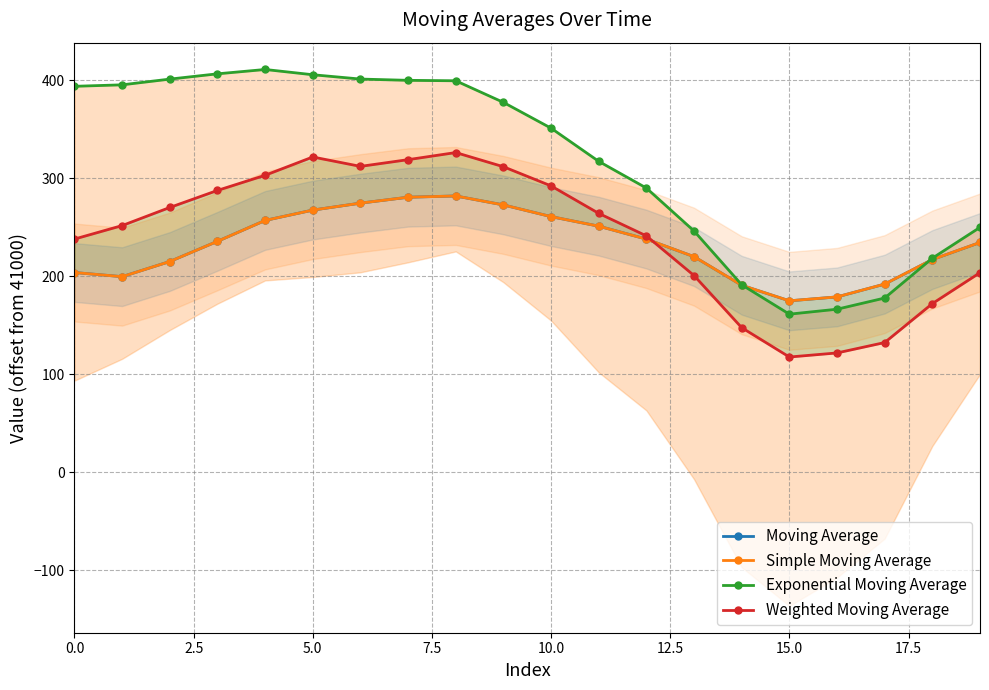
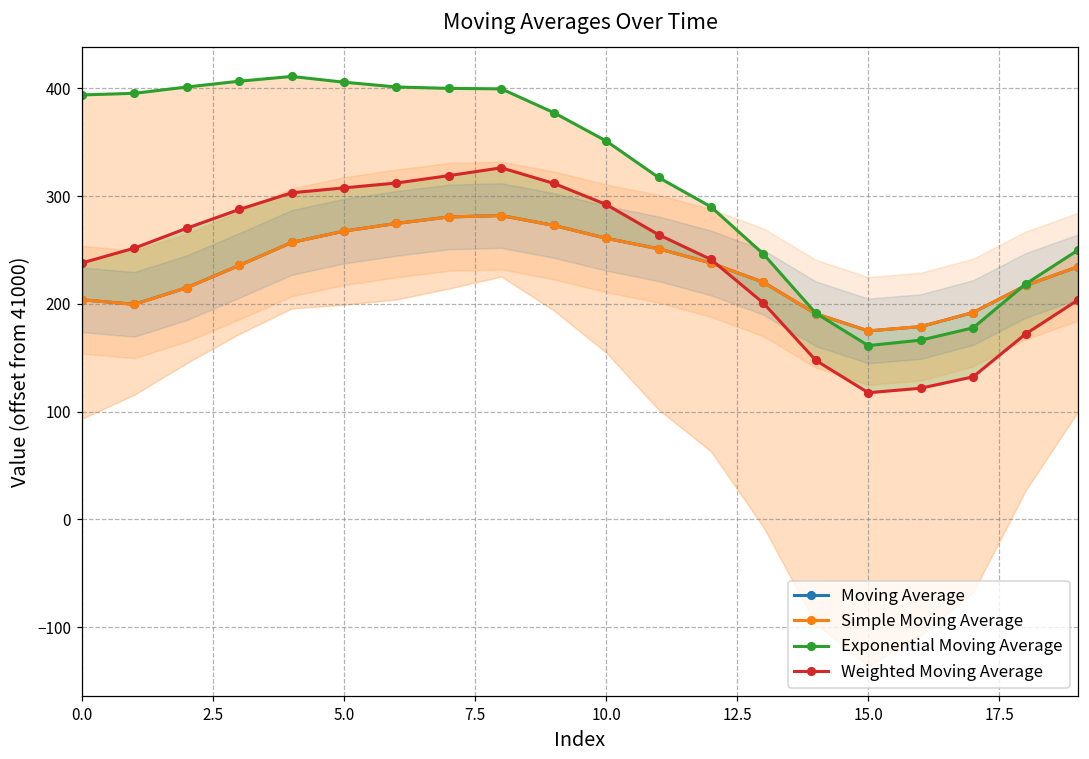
Weighted Moving Average, 5.0: 320 -> 310
